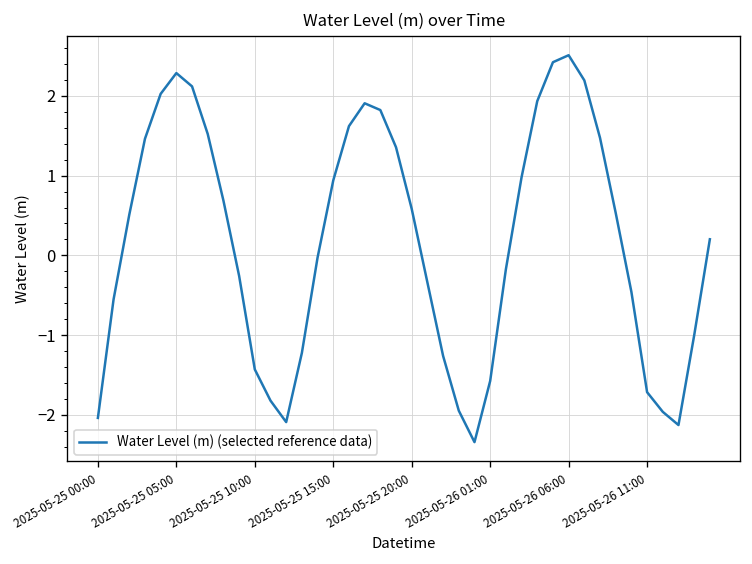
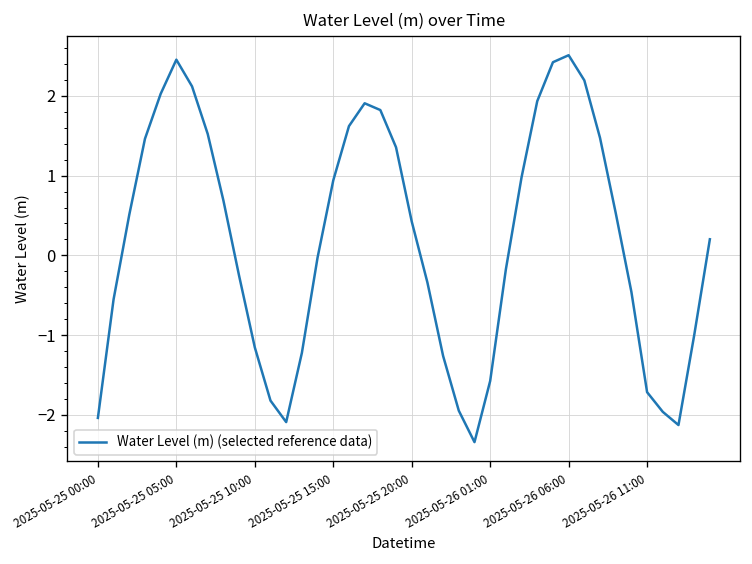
2025-05-25 05:00: 2.3 -> 2.5
2025-05-25 10:00: -1.4 -> -1.2
2025-05-25 20:00: 0.6 -> 0.4
